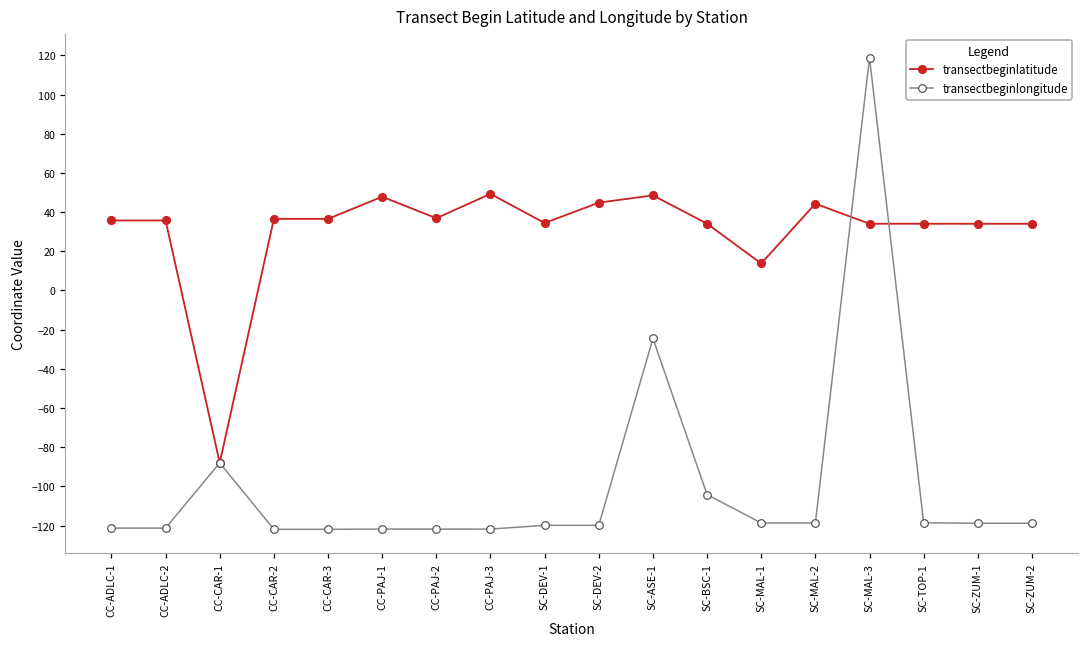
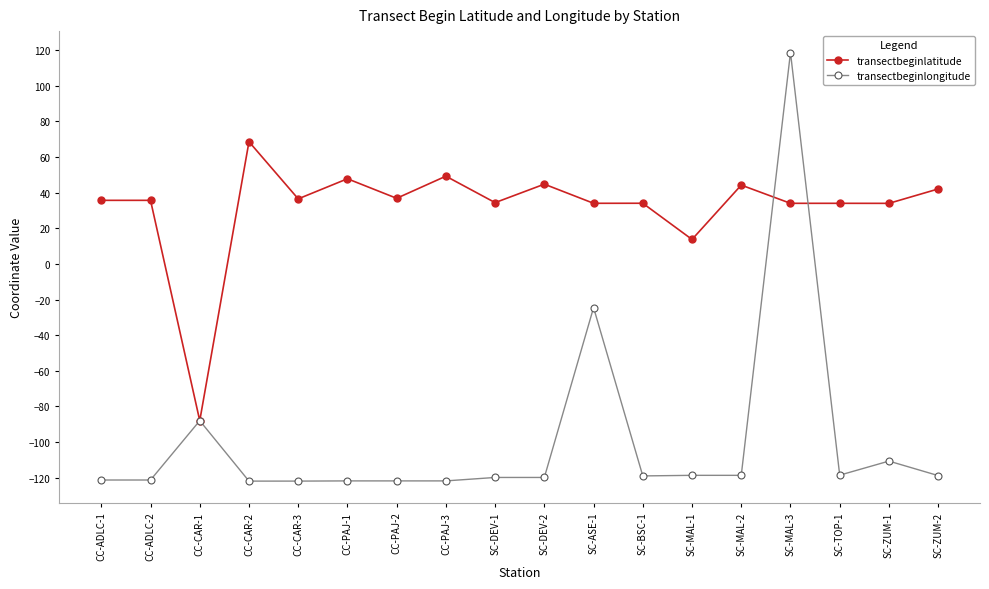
transectbeginlatitude, CC-CAR-2: 37 -> 69
transectbeginlatitude, SC-ASE-1: 49 -> 34
transectbeginlongitude, SC-BSC-1: -104 -> -119
transectbeginlongitude, SC-ZUM-1: -119 -> -111
transectbeginlatitude, SC-ZUM-2: 34 -> 42
